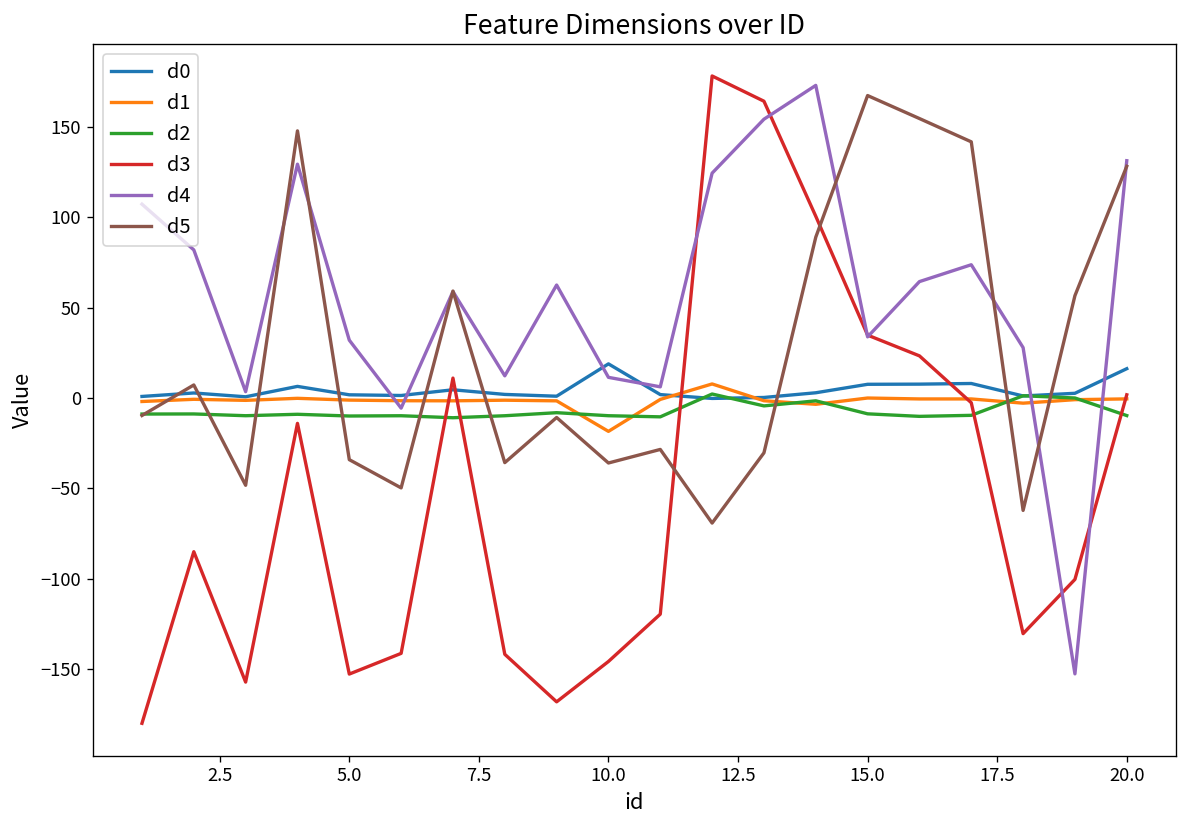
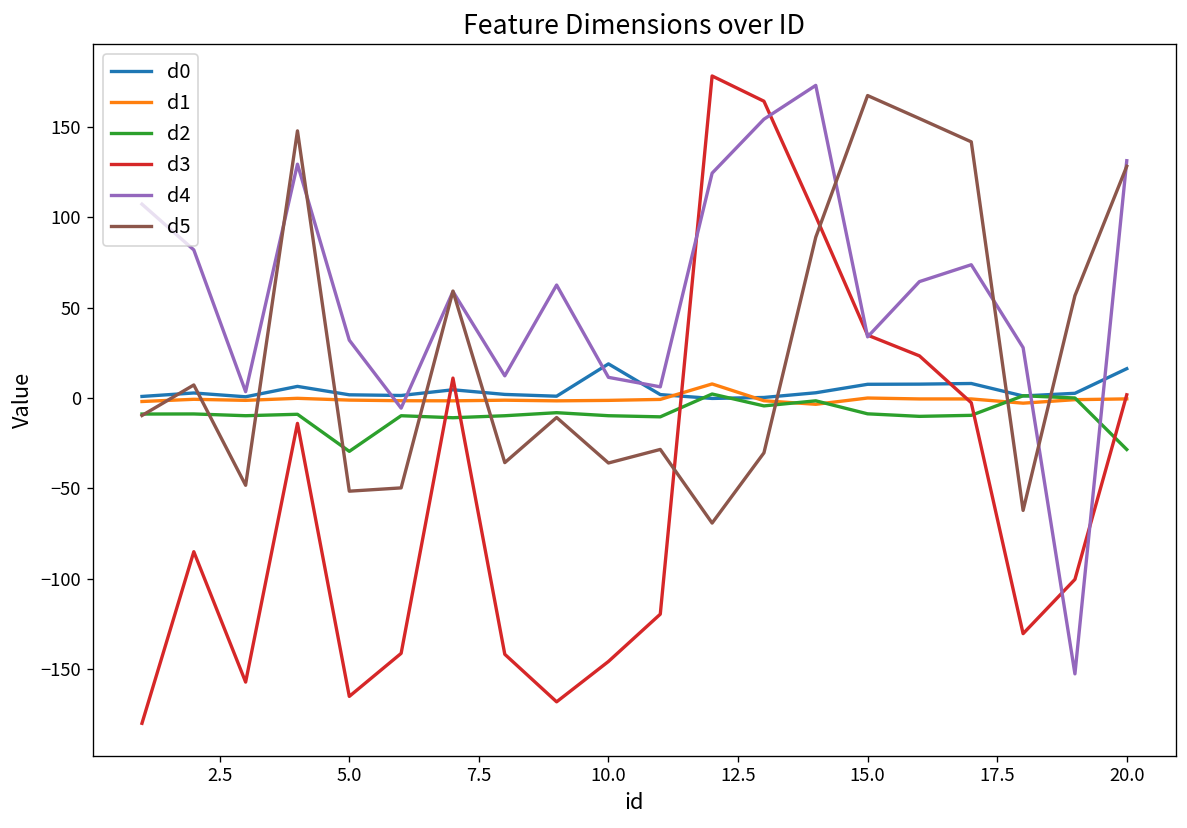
d2, 5.0: -10 -> -29
d3, 5.0: -153 -> -165
d5, 5.0: -34 -> -52
d1, 10.0: -18 -> -1
d2, 20.0: -10 -> -28
